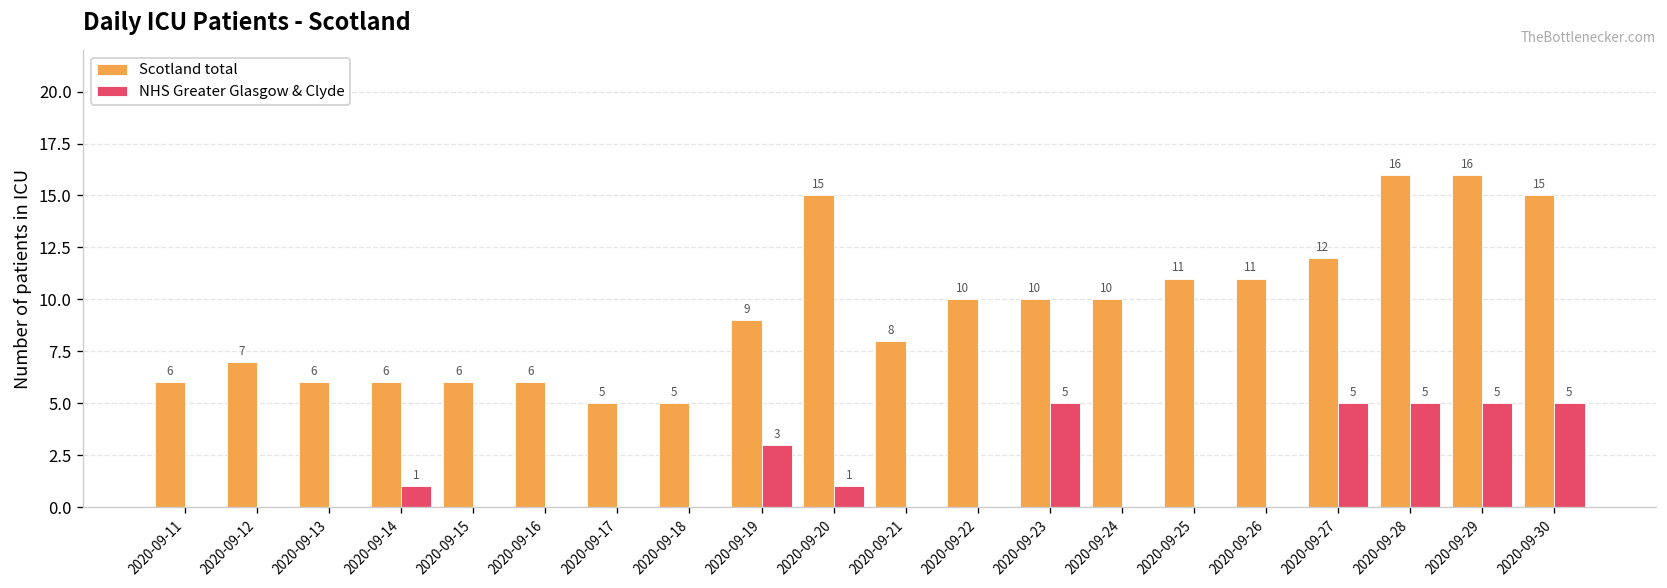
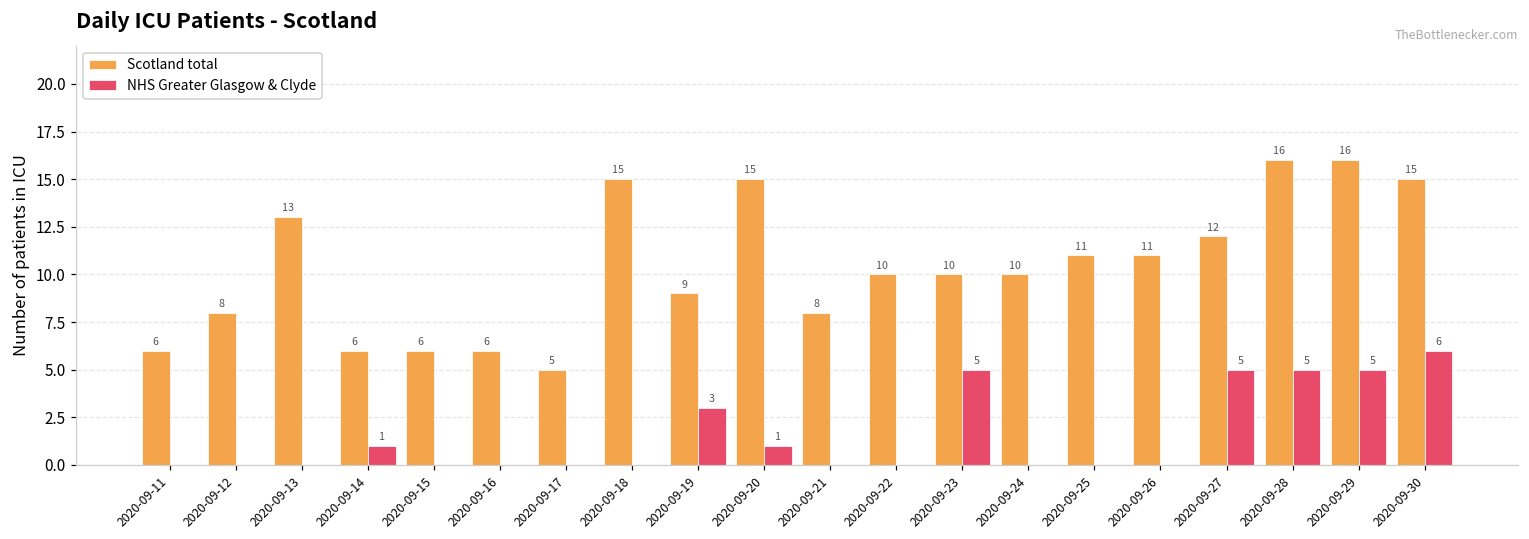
Scotland total, 2020-09-12: 7 -> 8
Scotland total, 2020-09-13: 6 -> 13
Scotland total, 2020-09-18: 5 -> 15
NHS Greater Glasgow & Clyde, 2020-09-30: 5 -> 6
